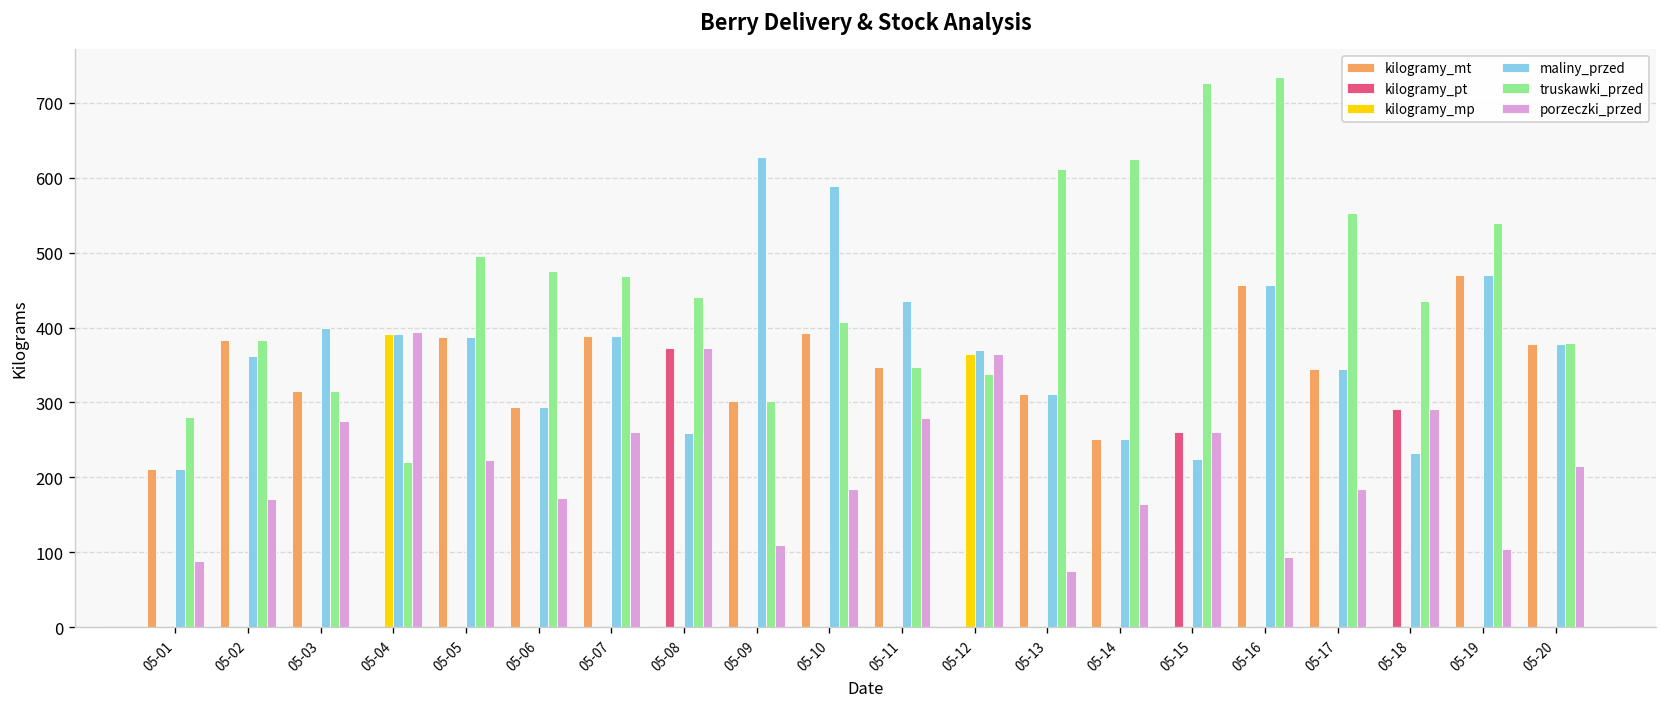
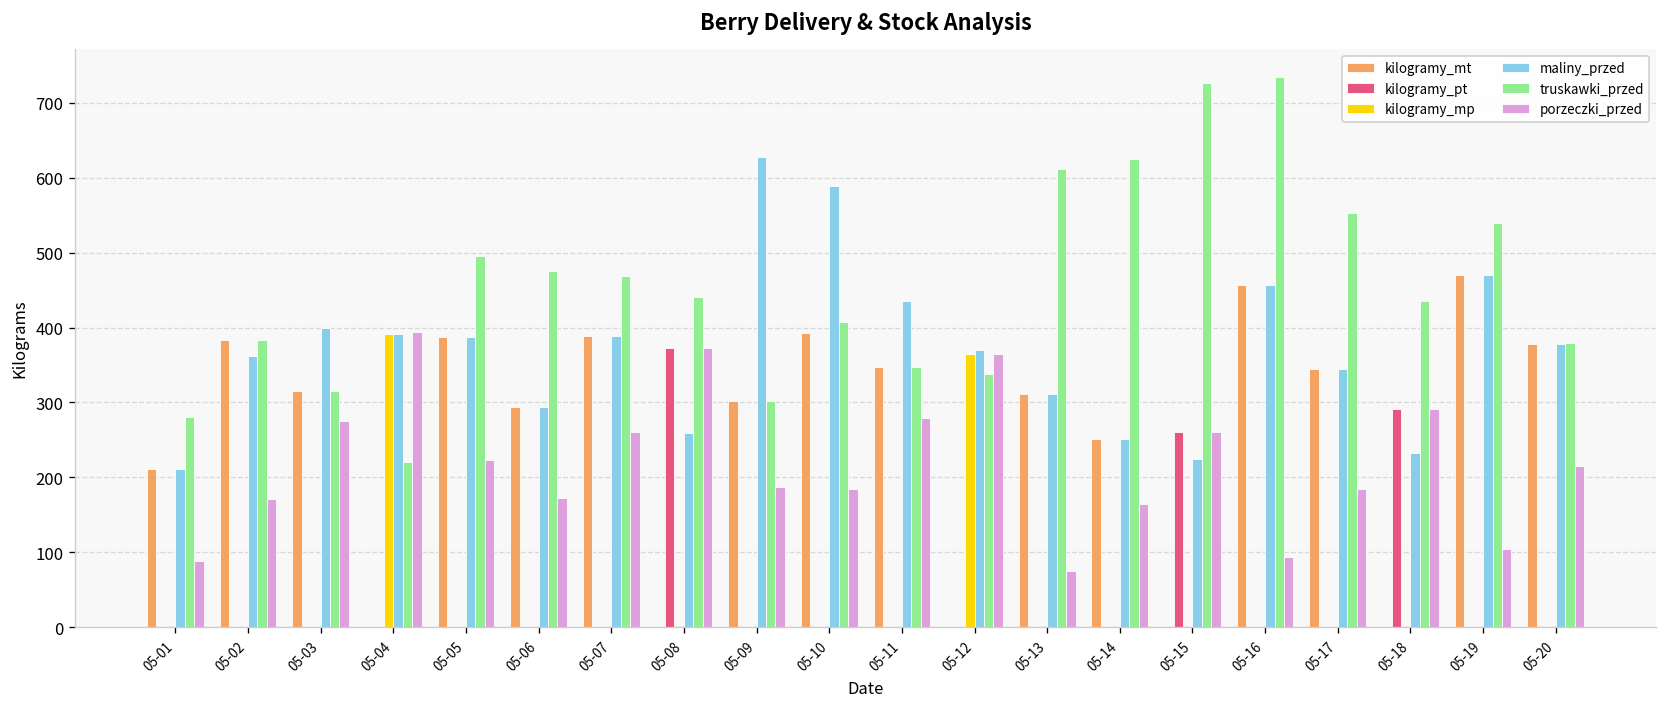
porzeczki_przed, 05-09: 110 -> 190
